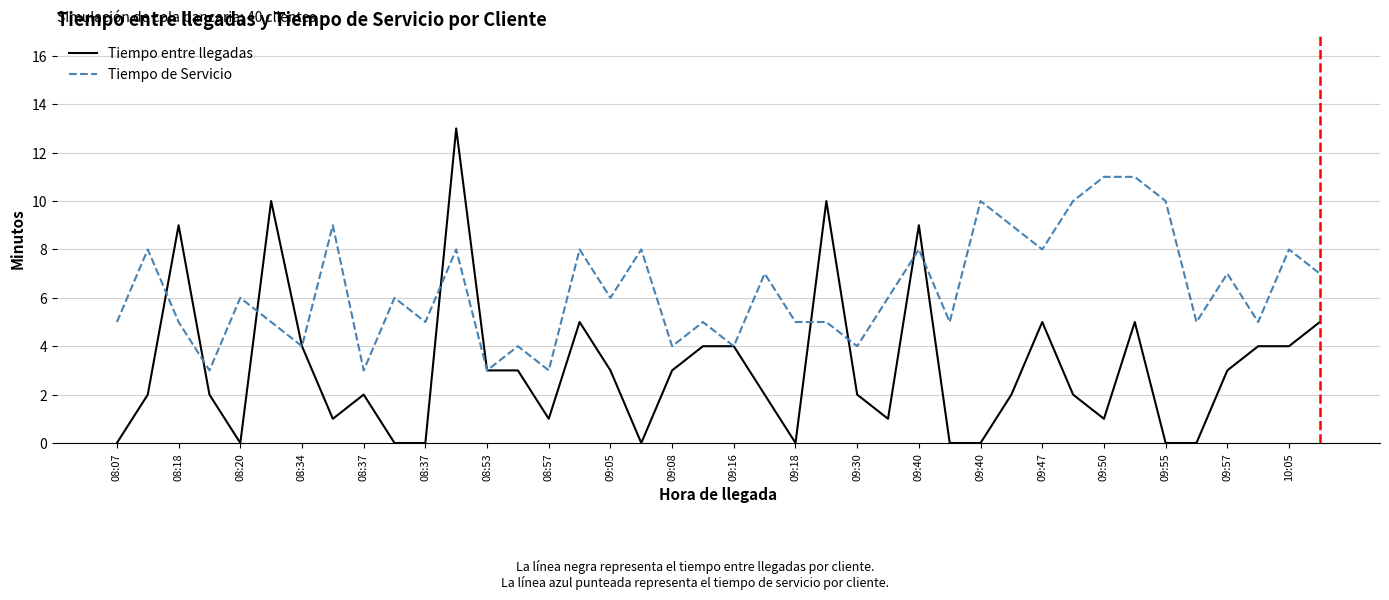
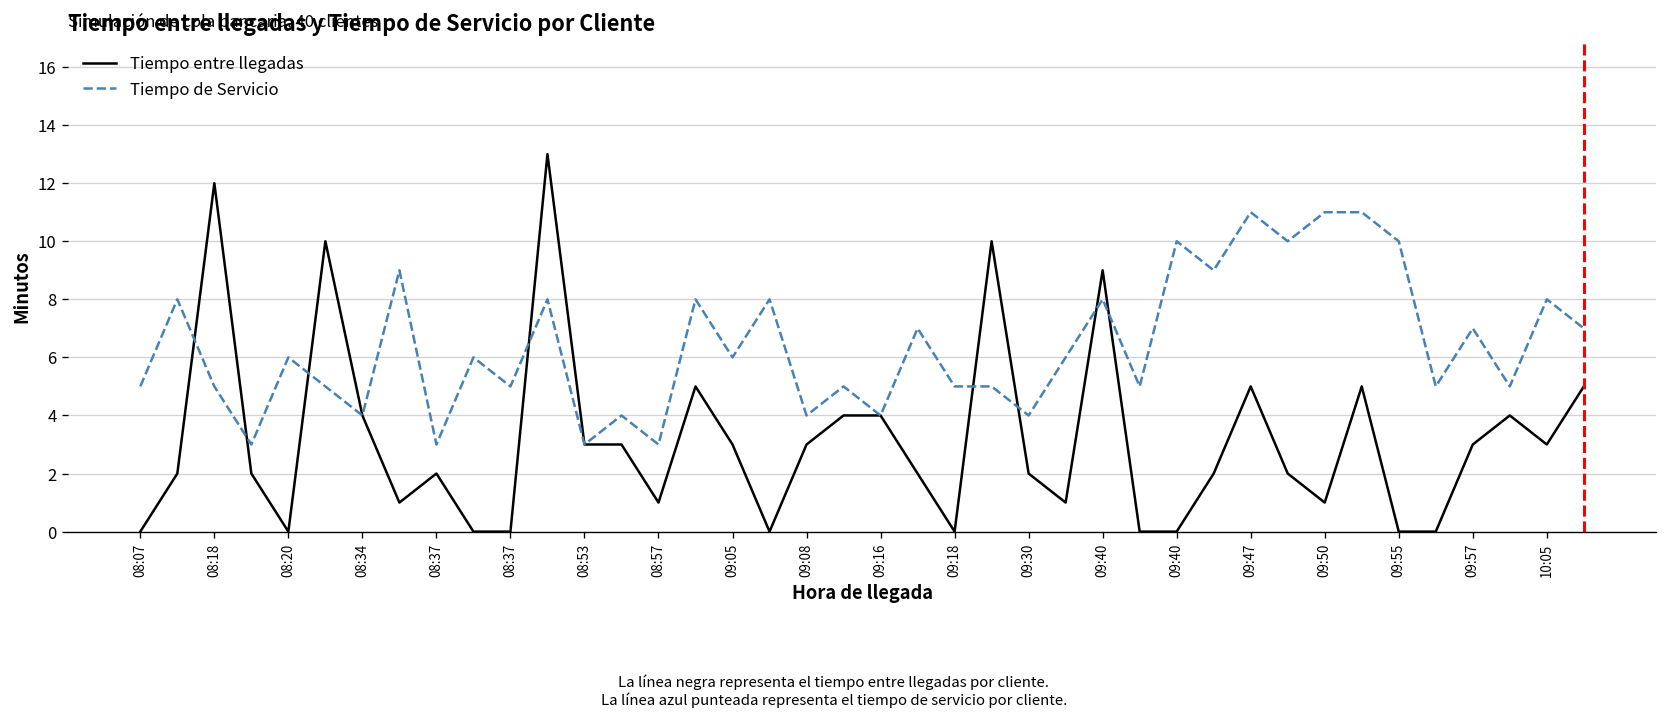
Tiempo entre llegadas, 08:18: 9 -> 12
Tiempo de Servicio, 09:47: 8 -> 11
Tiempo entre llegadas, 10:05: 4 -> 3
